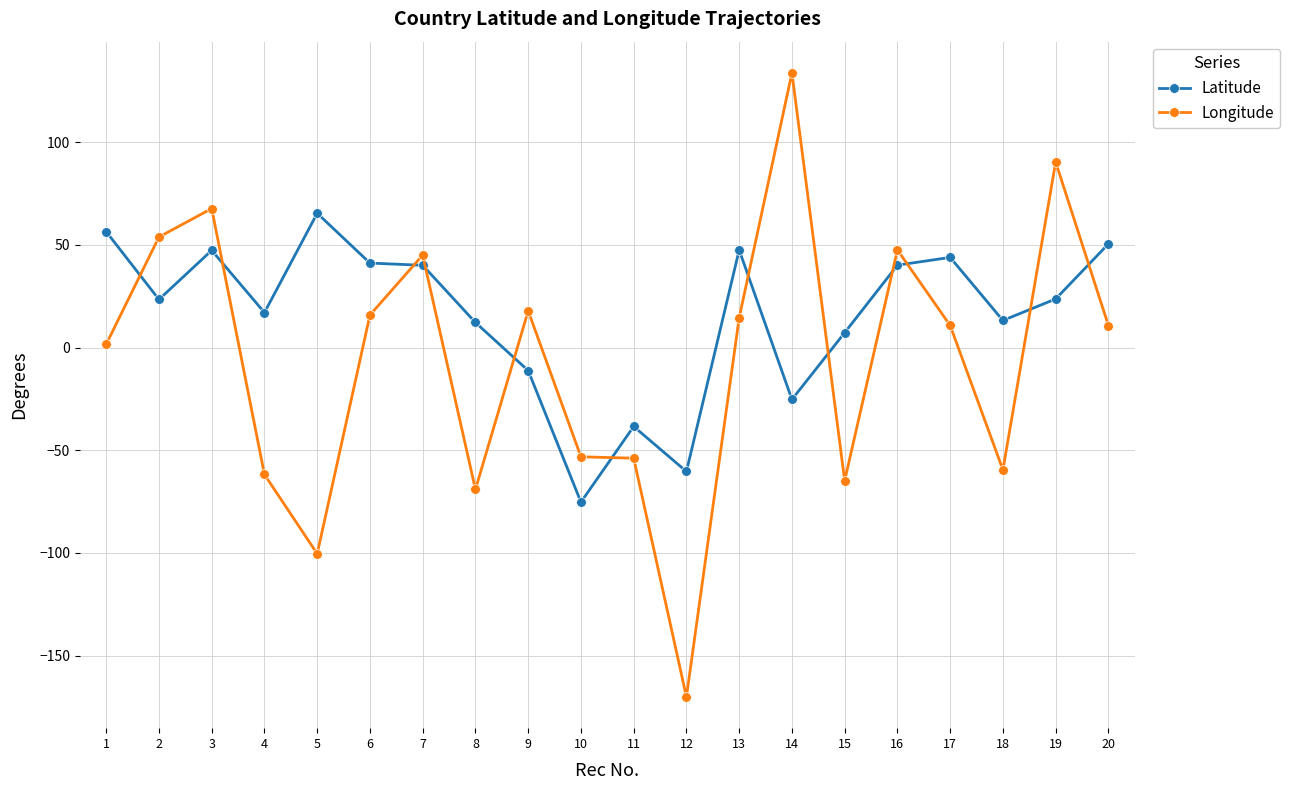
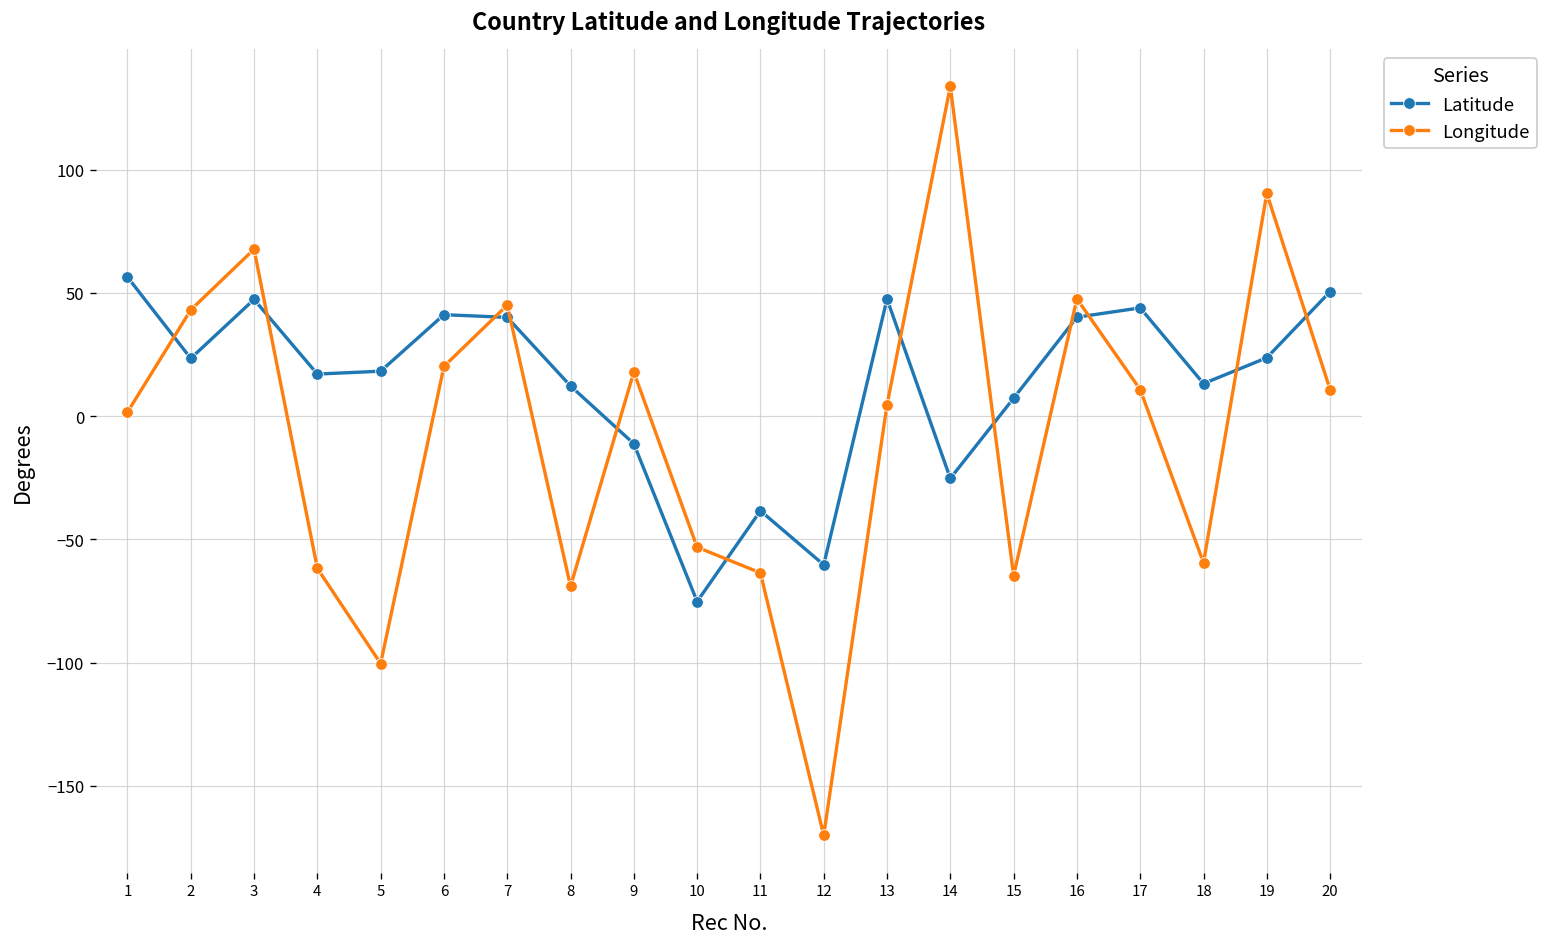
Longitude, 2: 54 -> 43
Latitude, 5: 65 -> 18
Longitude, 6: 16 -> 20
Longitude, 11: -54 -> -64
Longitude, 13: 15 -> 5
